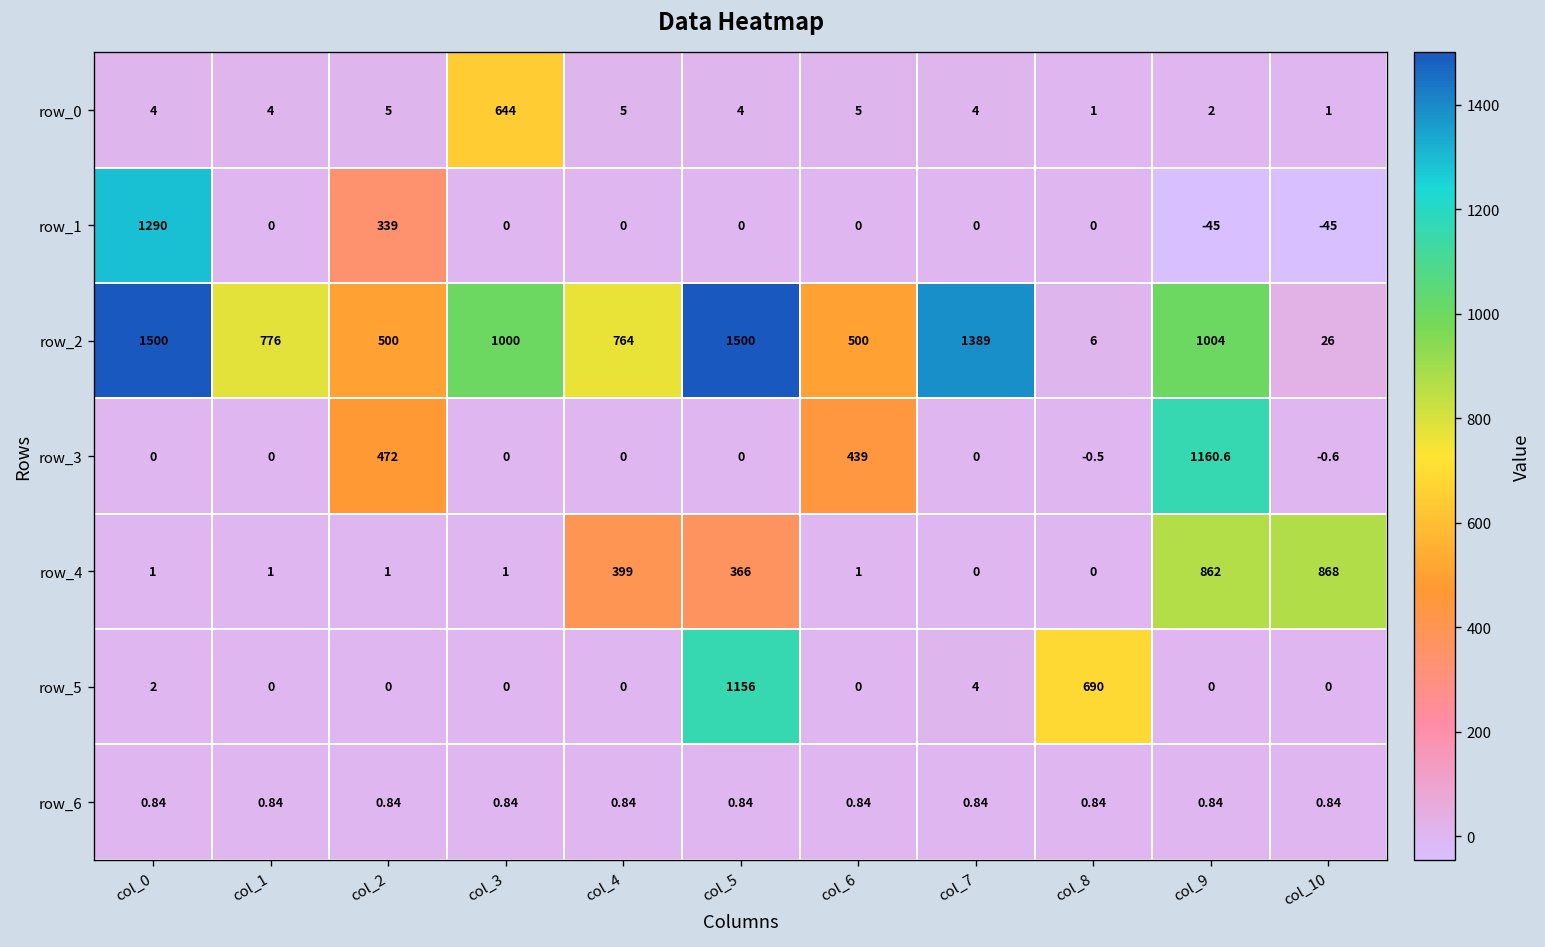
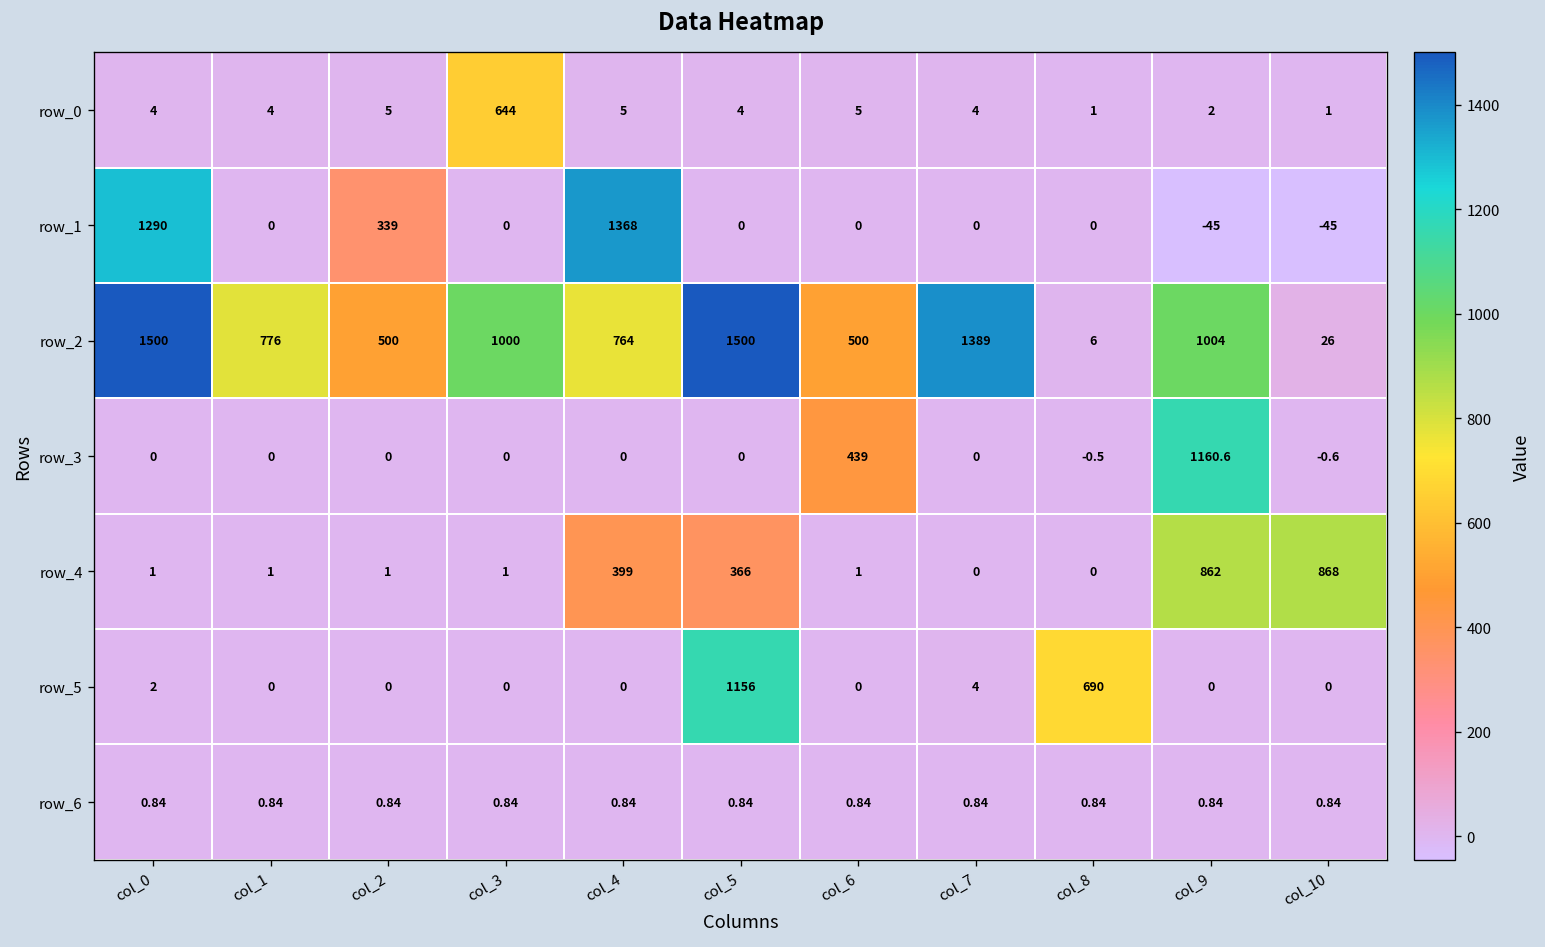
row_1, col_4: 0 -> 1368
row_3, col_2: 472 -> 0
